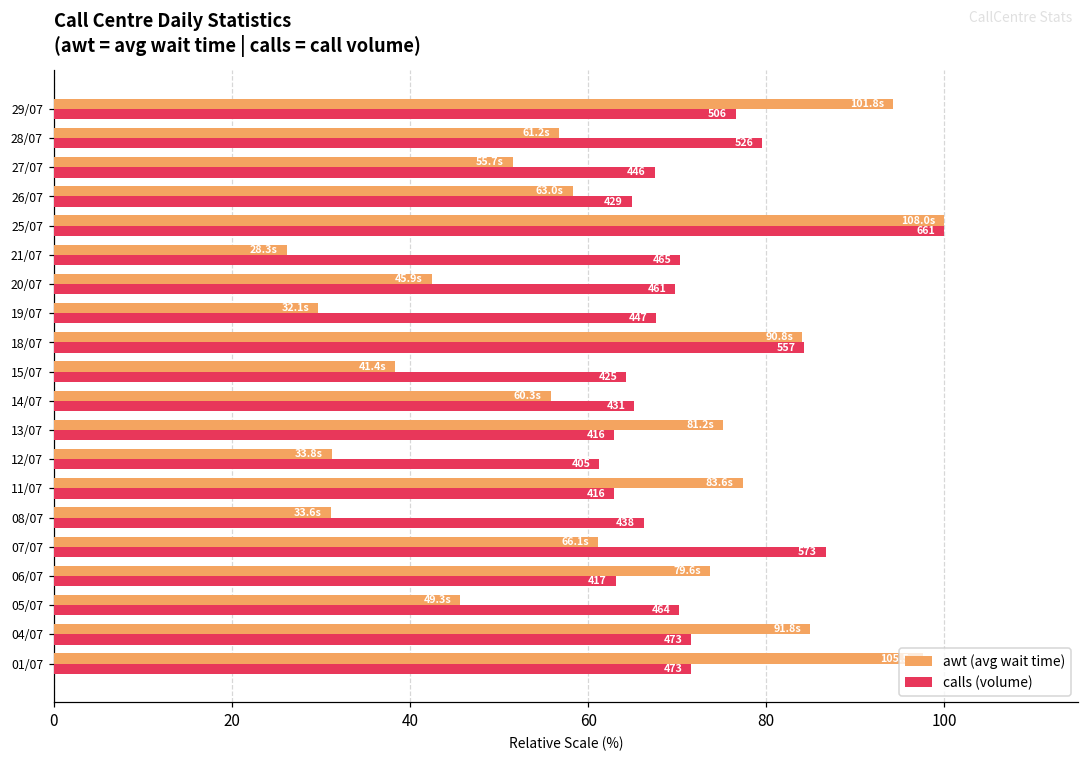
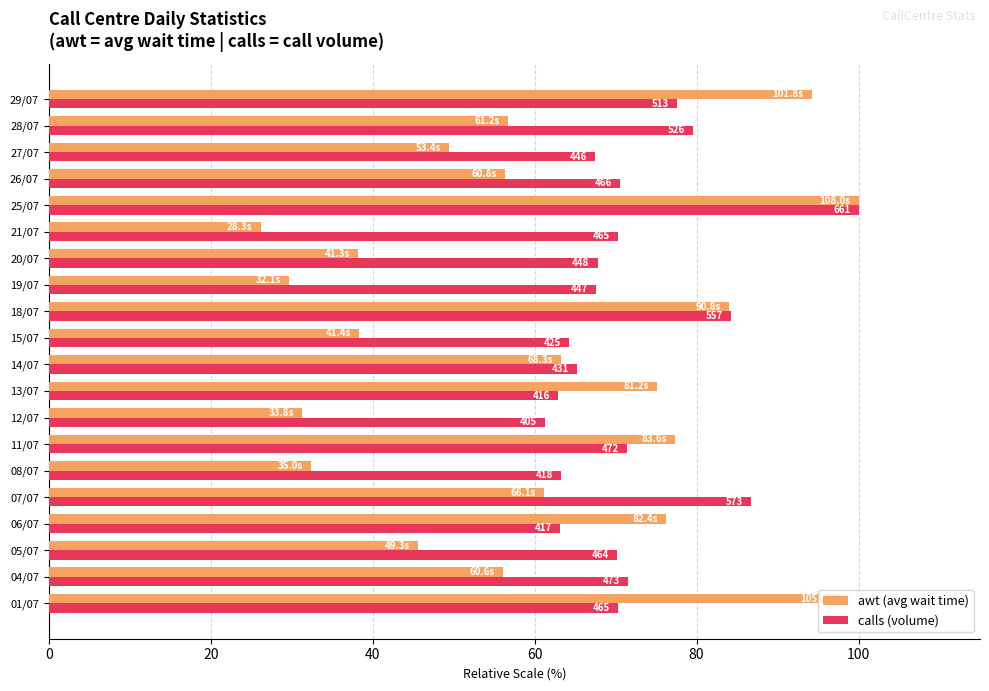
calls (volume), 29/07: 506 -> 513
awt (avg wait time), 27/07: 55.7s -> 53.4s
awt (avg wait time), 26/07: 63.0s -> 60.8s
calls (volume), 26/07: 429 -> 466
awt (avg wait time), 20/07: 45.9s -> 41.3s
calls (volume), 20/07: 461 -> 448
awt (avg wait time), 14/07: 60.3s -> 68.3s
calls (volume), 11/07: 416 -> 472
awt (avg wait time), 08/07: 33.6s -> 35.0s
calls (volume), 08/07: 438 -> 418
awt (avg wait time), 06/07: 79.6s -> 82.4s
awt (avg wait time), 04/07: 91.8s -> 60.6s
calls (volume), 01/07: 473 -> 465
